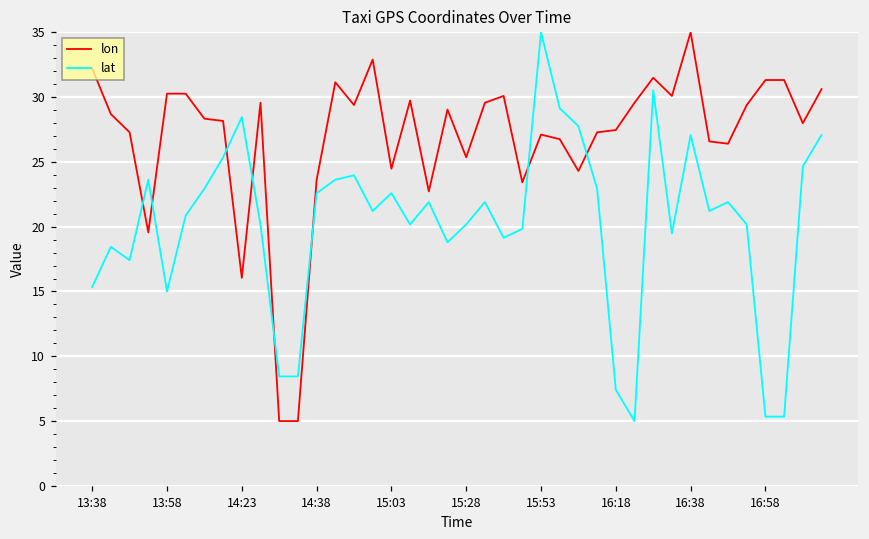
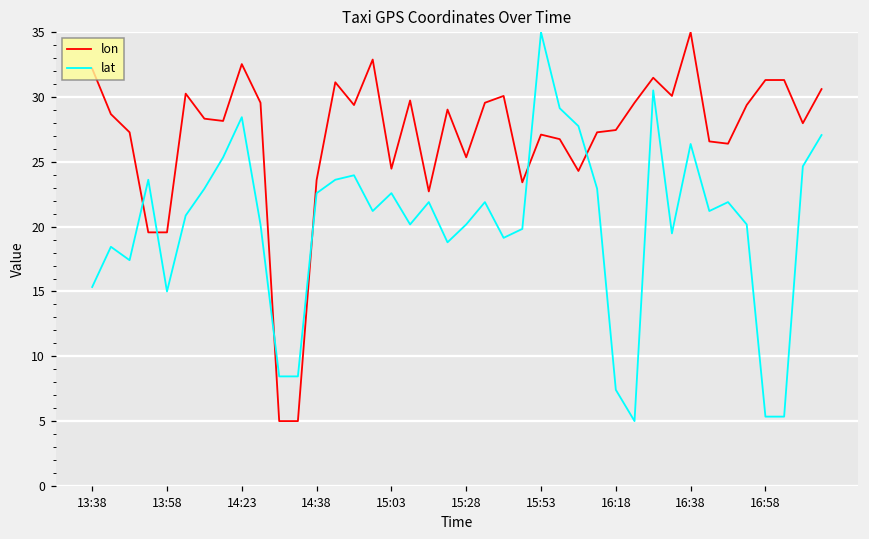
lon, 13:58: 30.3 -> 19.6
lon, 14:23: 16.1 -> 32.5
lat, 16:38: 27.1 -> 26.4
